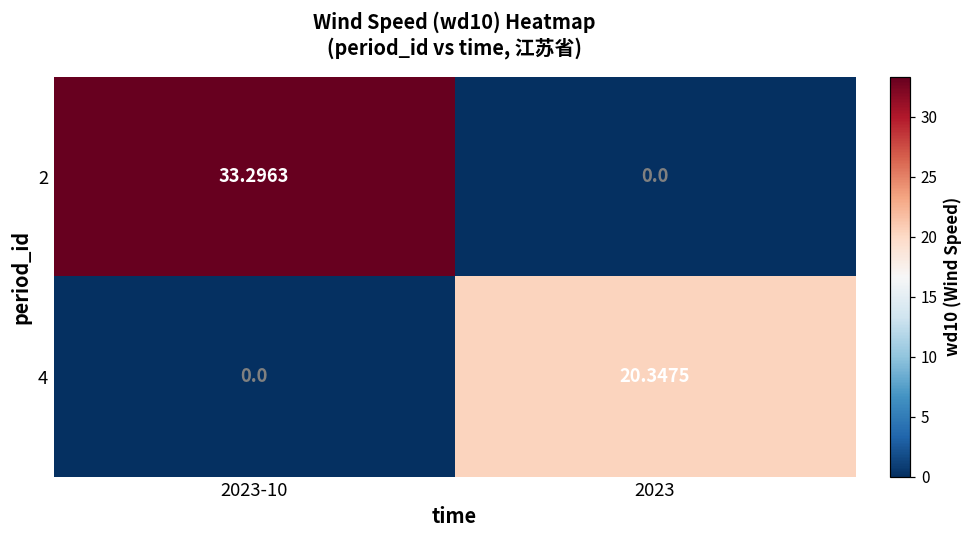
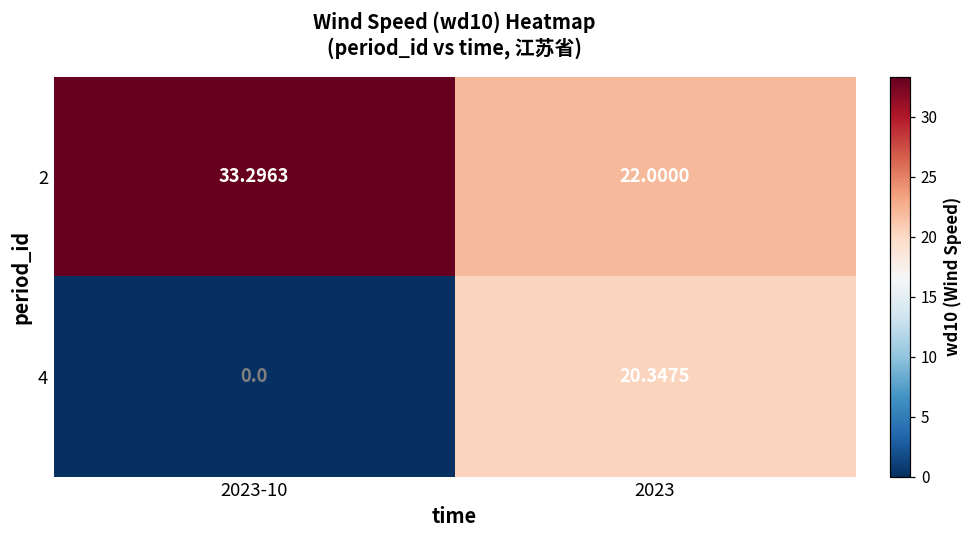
2, 2023: 0.0 -> 22.0000
